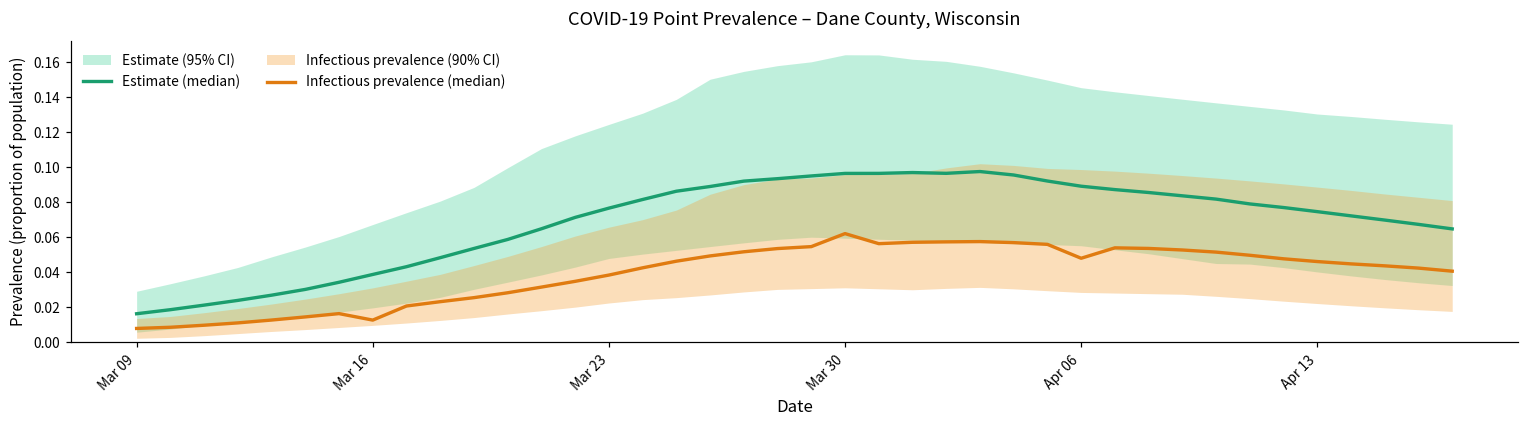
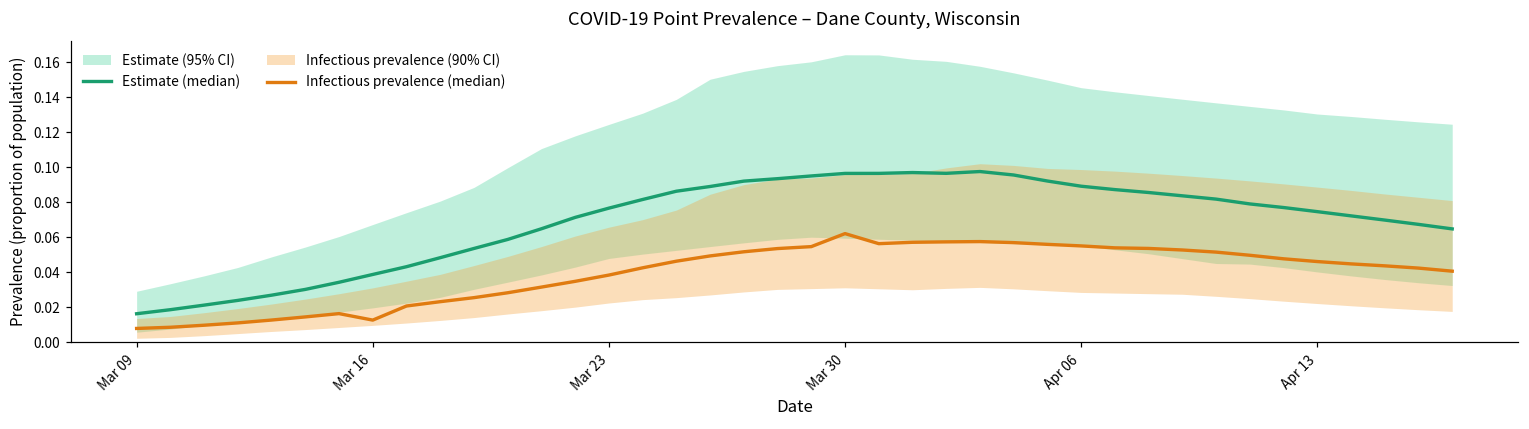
Infectious prevalence (median), Apr 06: 0.048 -> 0.055
